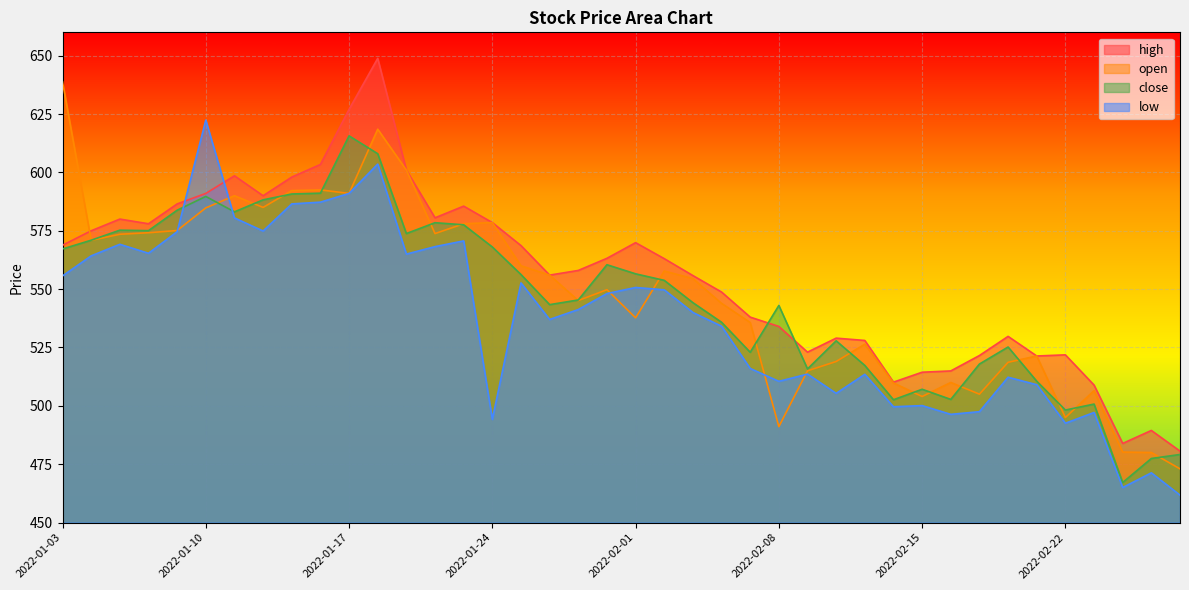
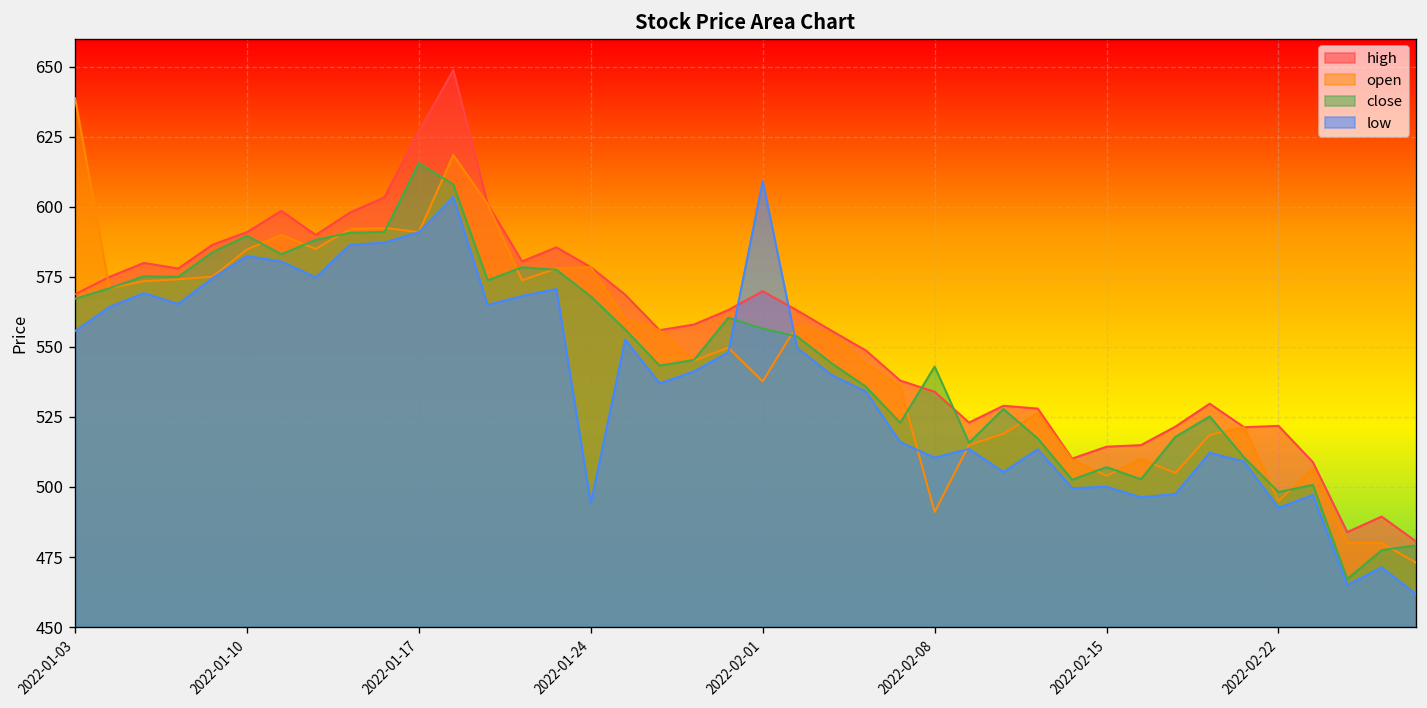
low, 2022-01-10: 622 -> 583
low, 2022-02-01: 551 -> 609
